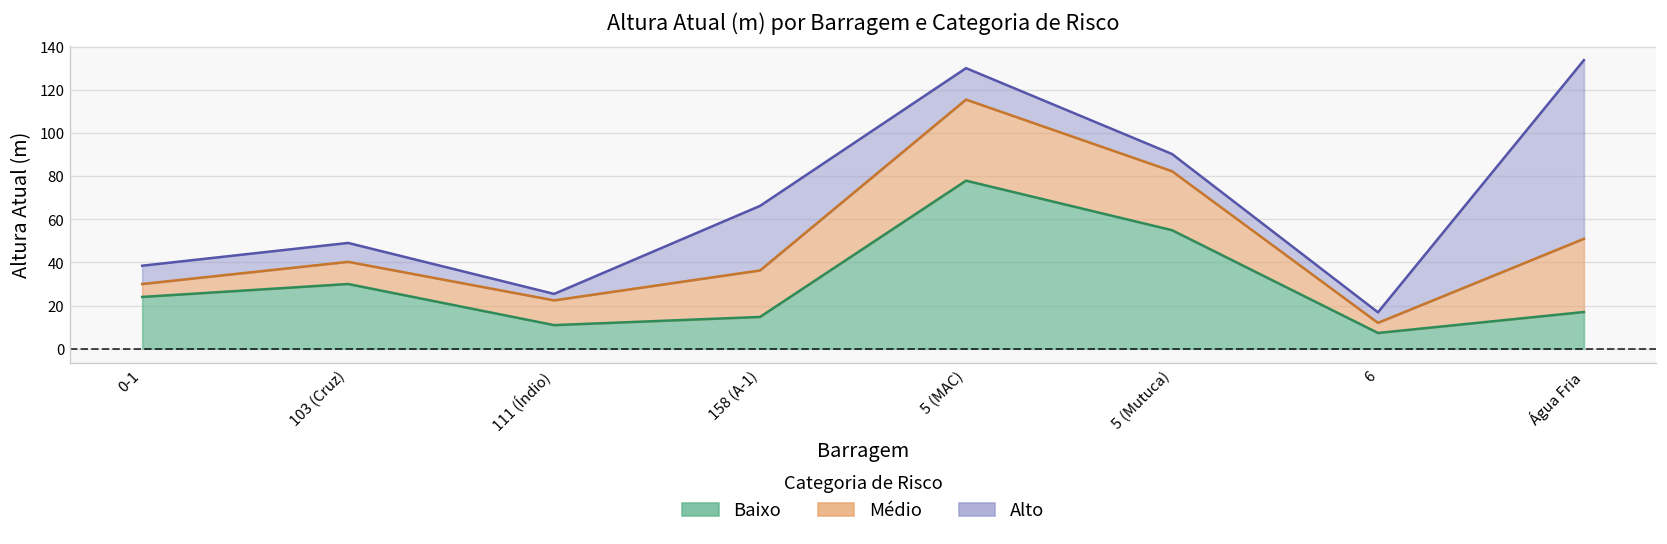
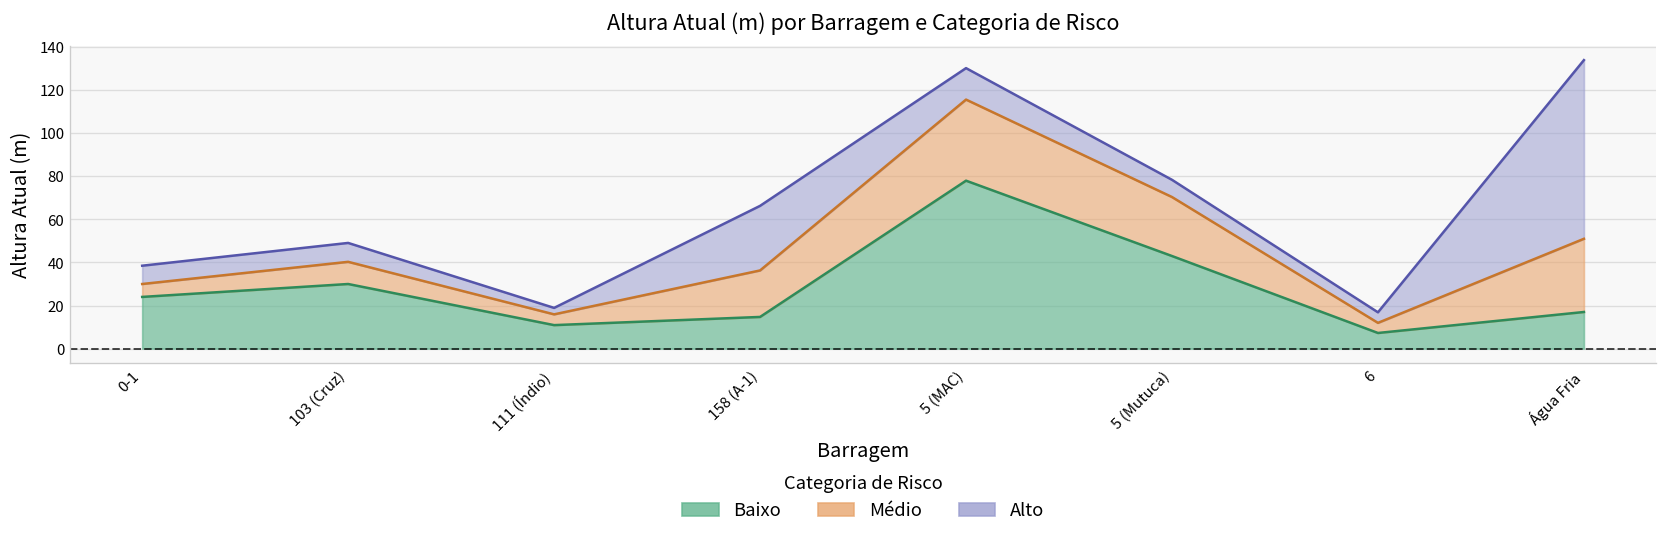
Médio, 111 (Índio): 11 -> 5
Baixo, 5 (Mutuca): 55 -> 43
